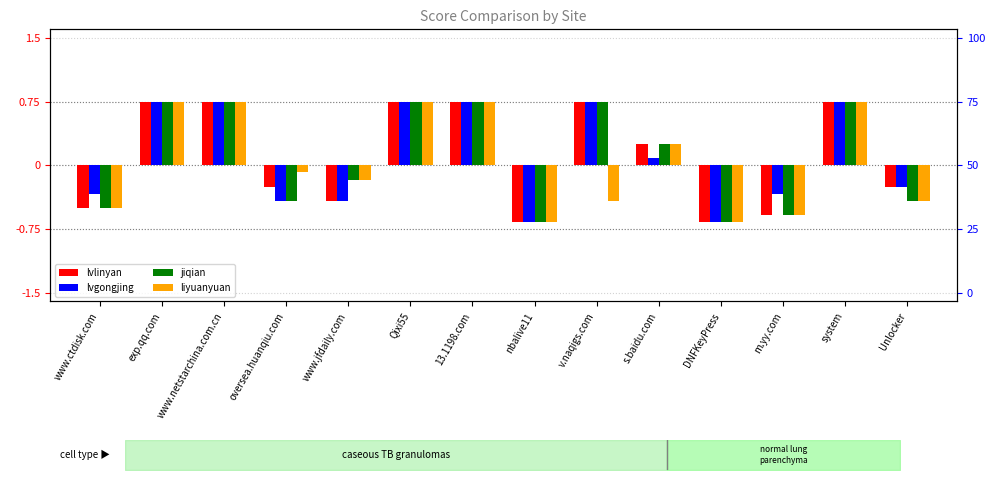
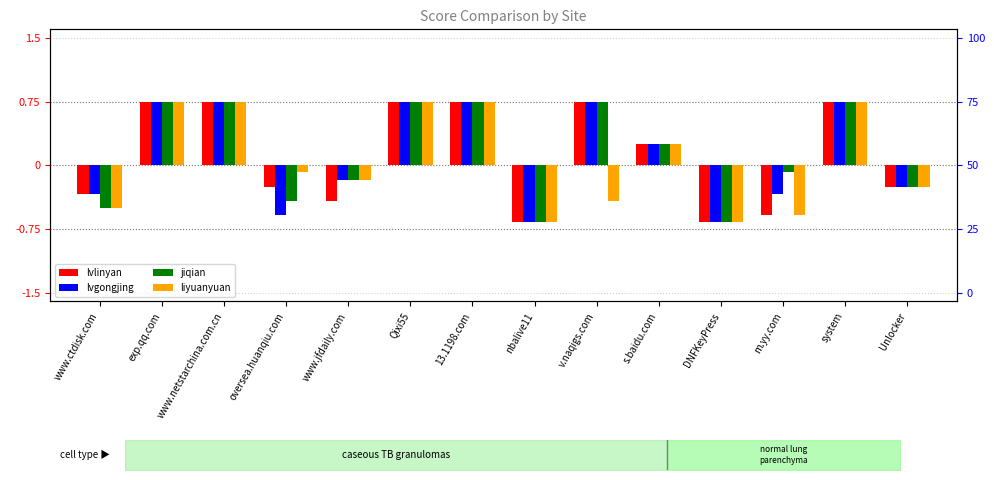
lvlinyan, www.ctdisk.com: -0.5 -> -0.3
lvgongjing, oversea.huanqiu.com: -0.4 -> -0.6
lvgongjing, www.jfdaily.com: -0.4 -> -0.2
lvgongjing, s.baidu.com: 0.1 -> 0.3
jiqian, m.yy.com: -0.6 -> -0.1
jiqian, Unlocker: -0.4 -> -0.3
liyuanyuan, Unlocker: -0.4 -> -0.3
